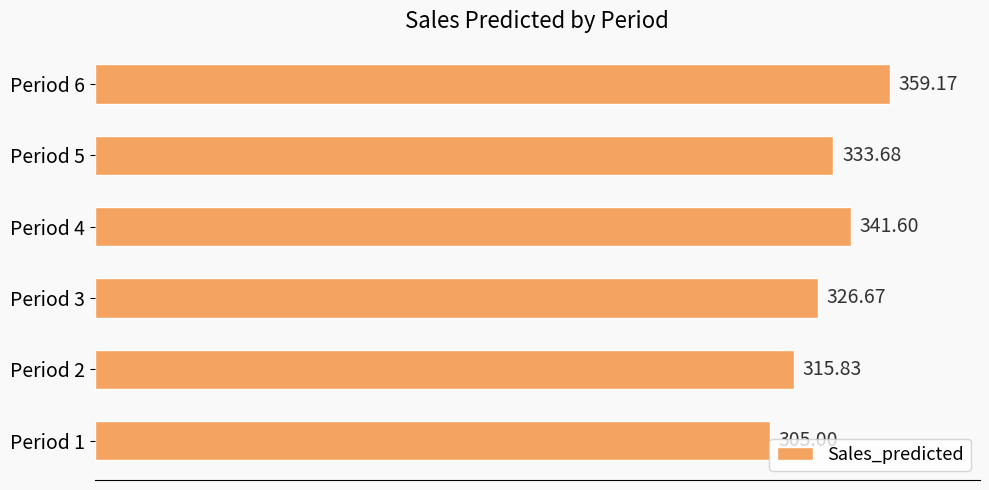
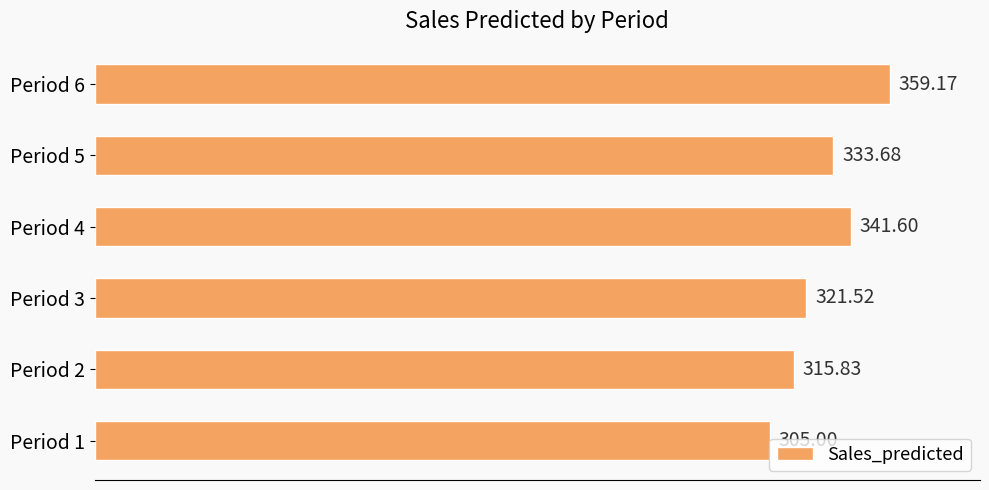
Period 3: 326.67 -> 321.52
